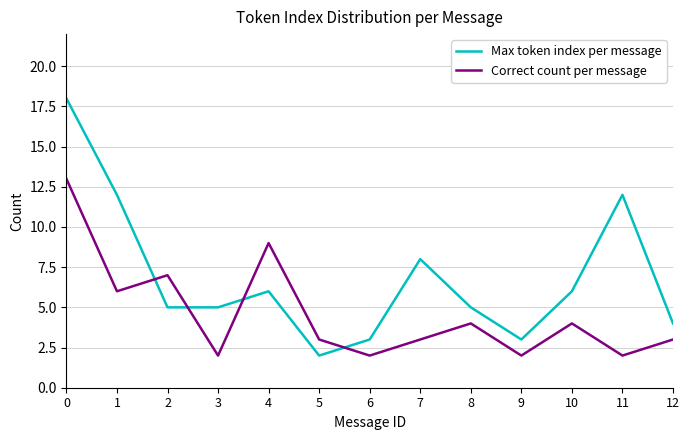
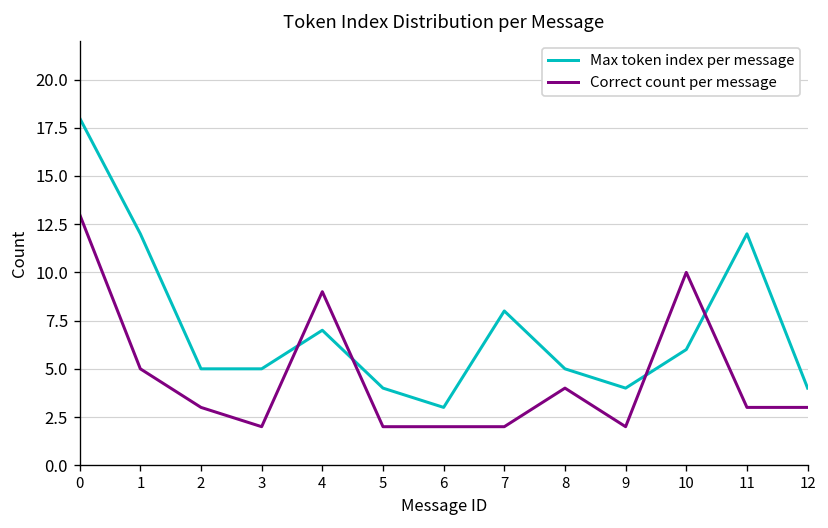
Correct count per message, 1: 6 -> 5
Correct count per message, 2: 7 -> 3
Max token index per message, 4: 6 -> 7
Max token index per message, 5: 2 -> 4
Correct count per message, 5: 3 -> 2
Correct count per message, 7: 3 -> 2
Max token index per message, 9: 3 -> 4
Correct count per message, 10: 4 -> 10
Correct count per message, 11: 2 -> 3
